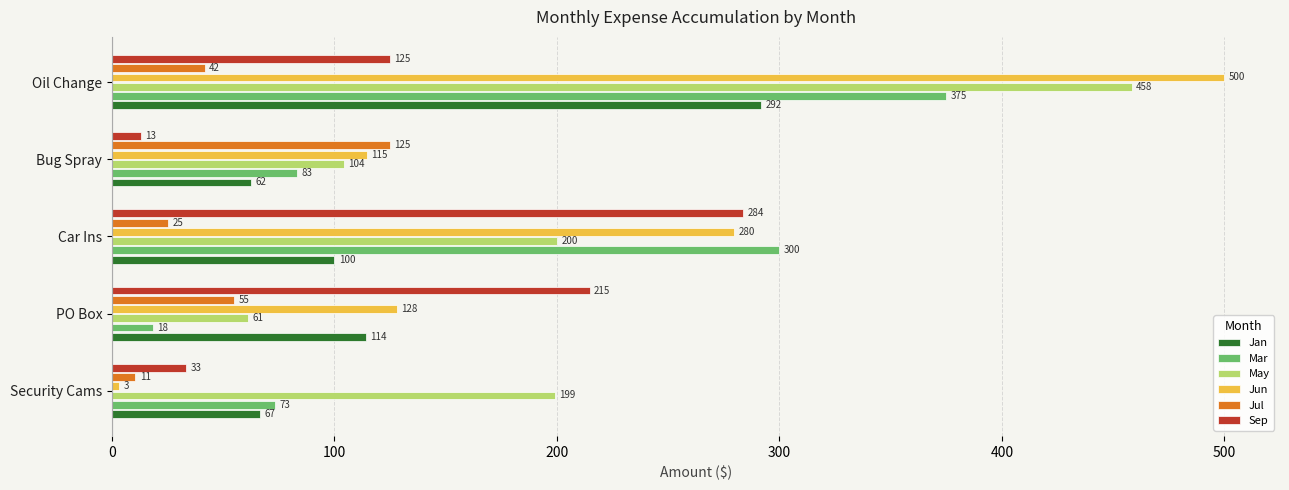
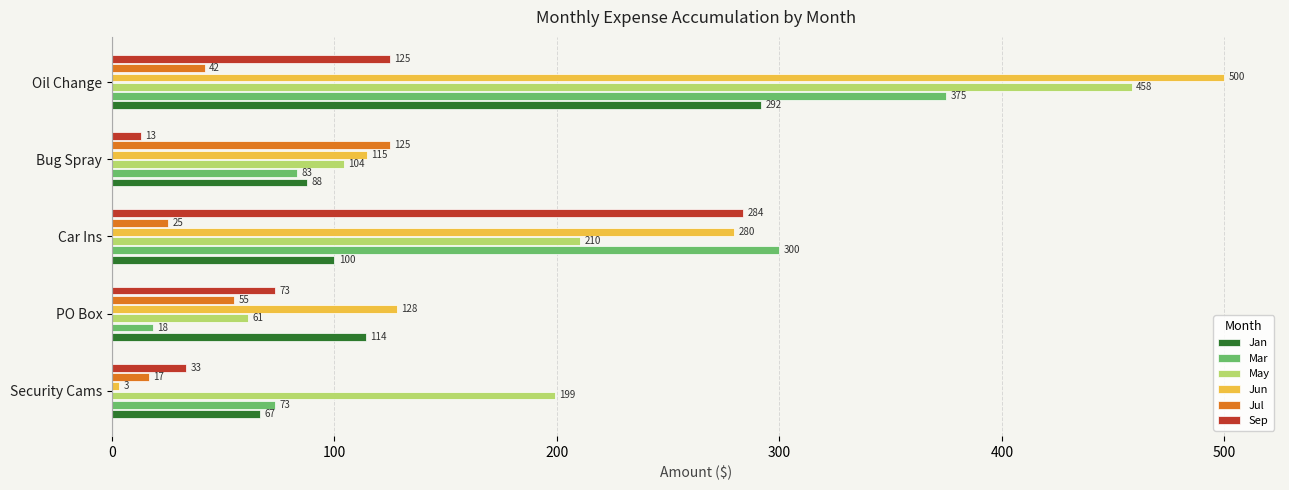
Jan, Bug Spray: 62 -> 88
May, Car Ins: 200 -> 210
Sep, PO Box: 215 -> 73
Jul, Security Cams: 11 -> 17
